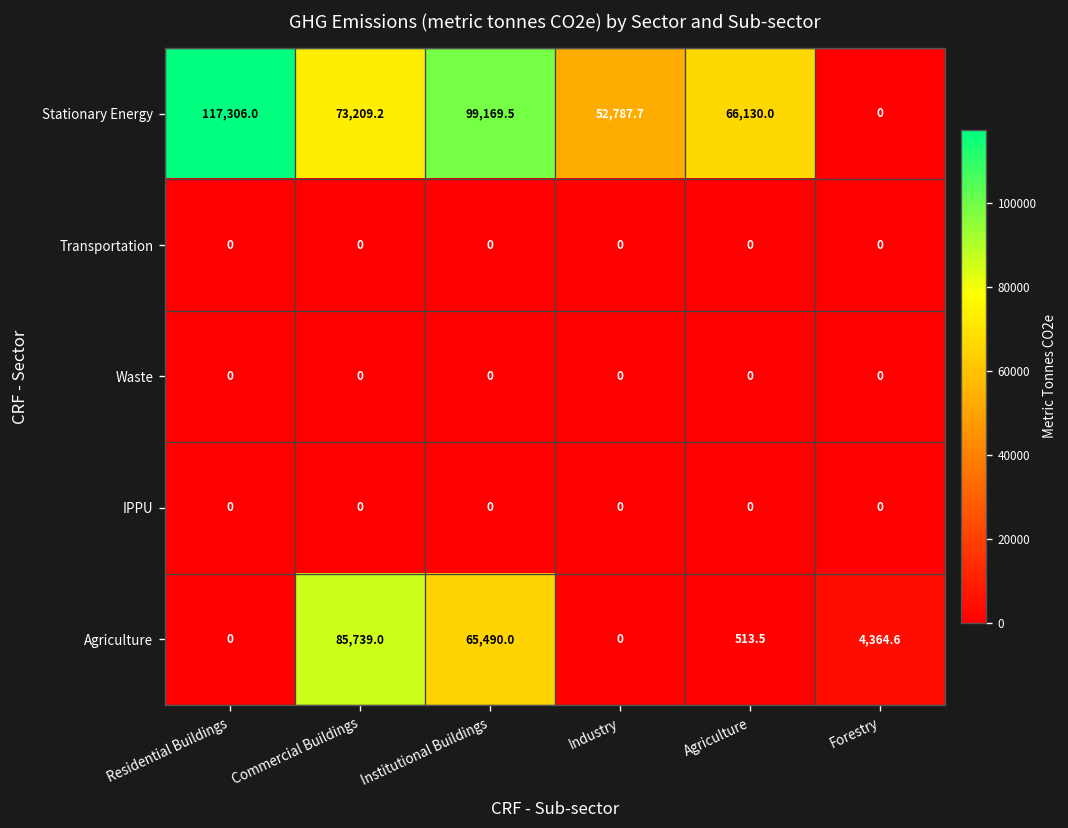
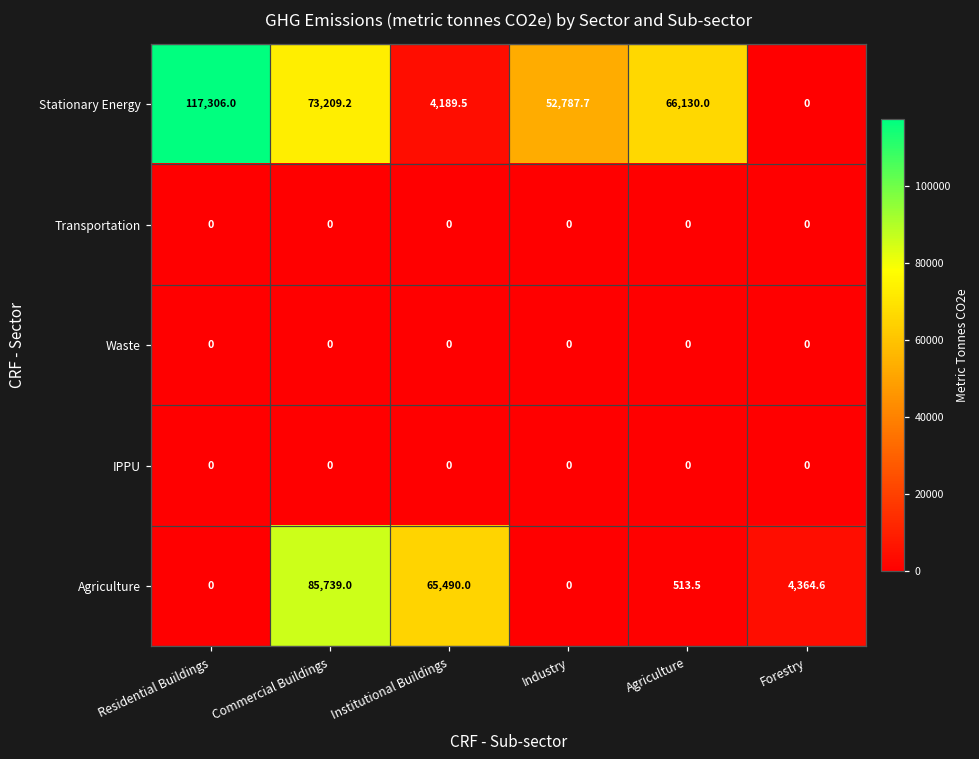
Stationary Energy, Institutional Buildings: 99,169.5 -> 4,189.5
